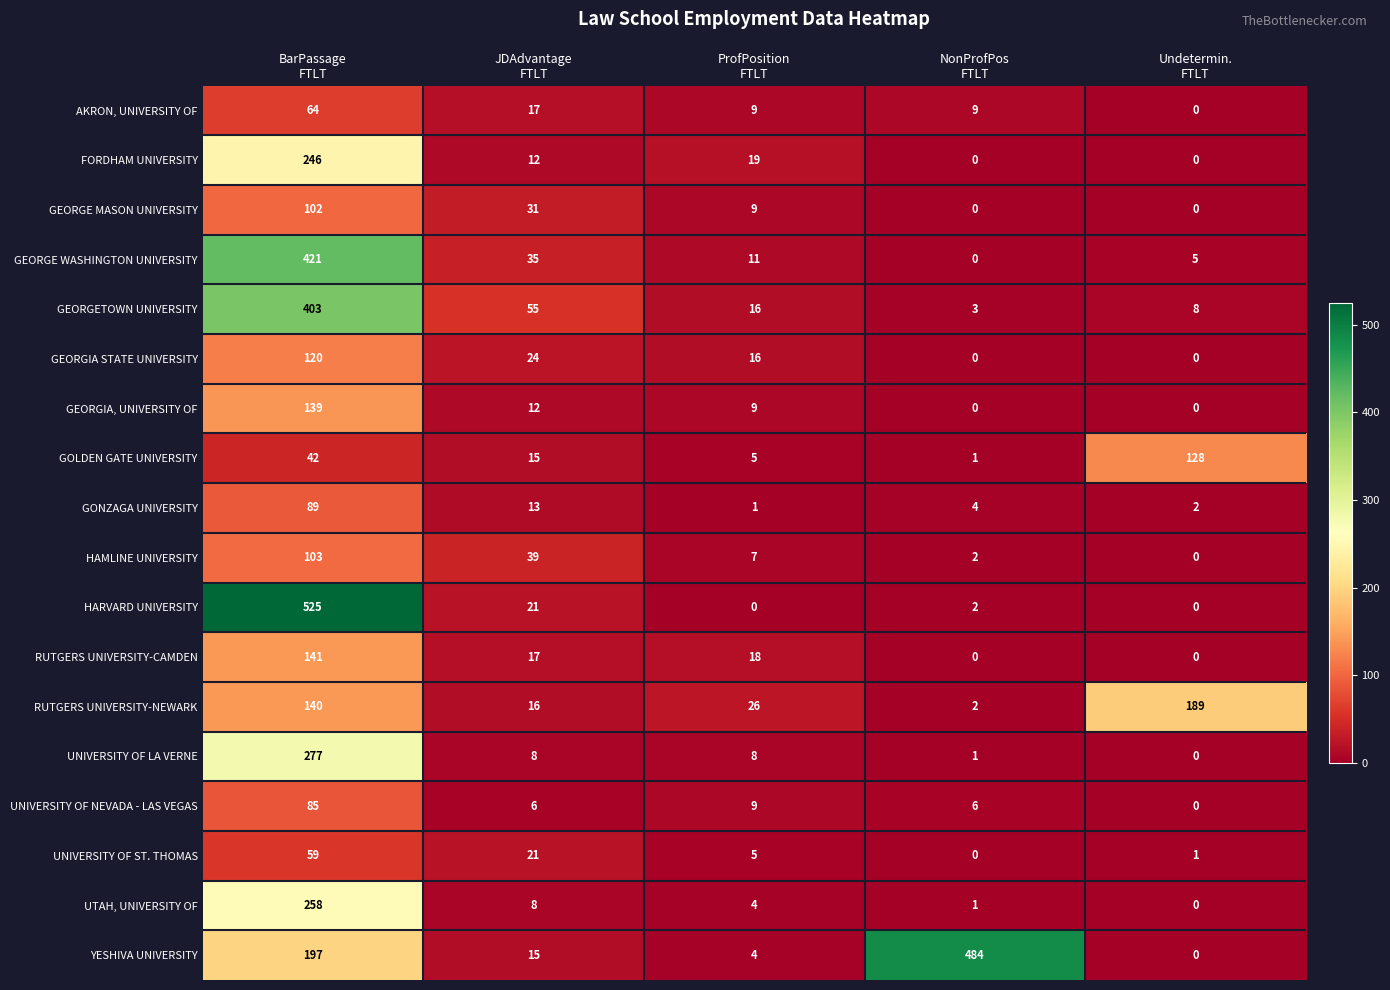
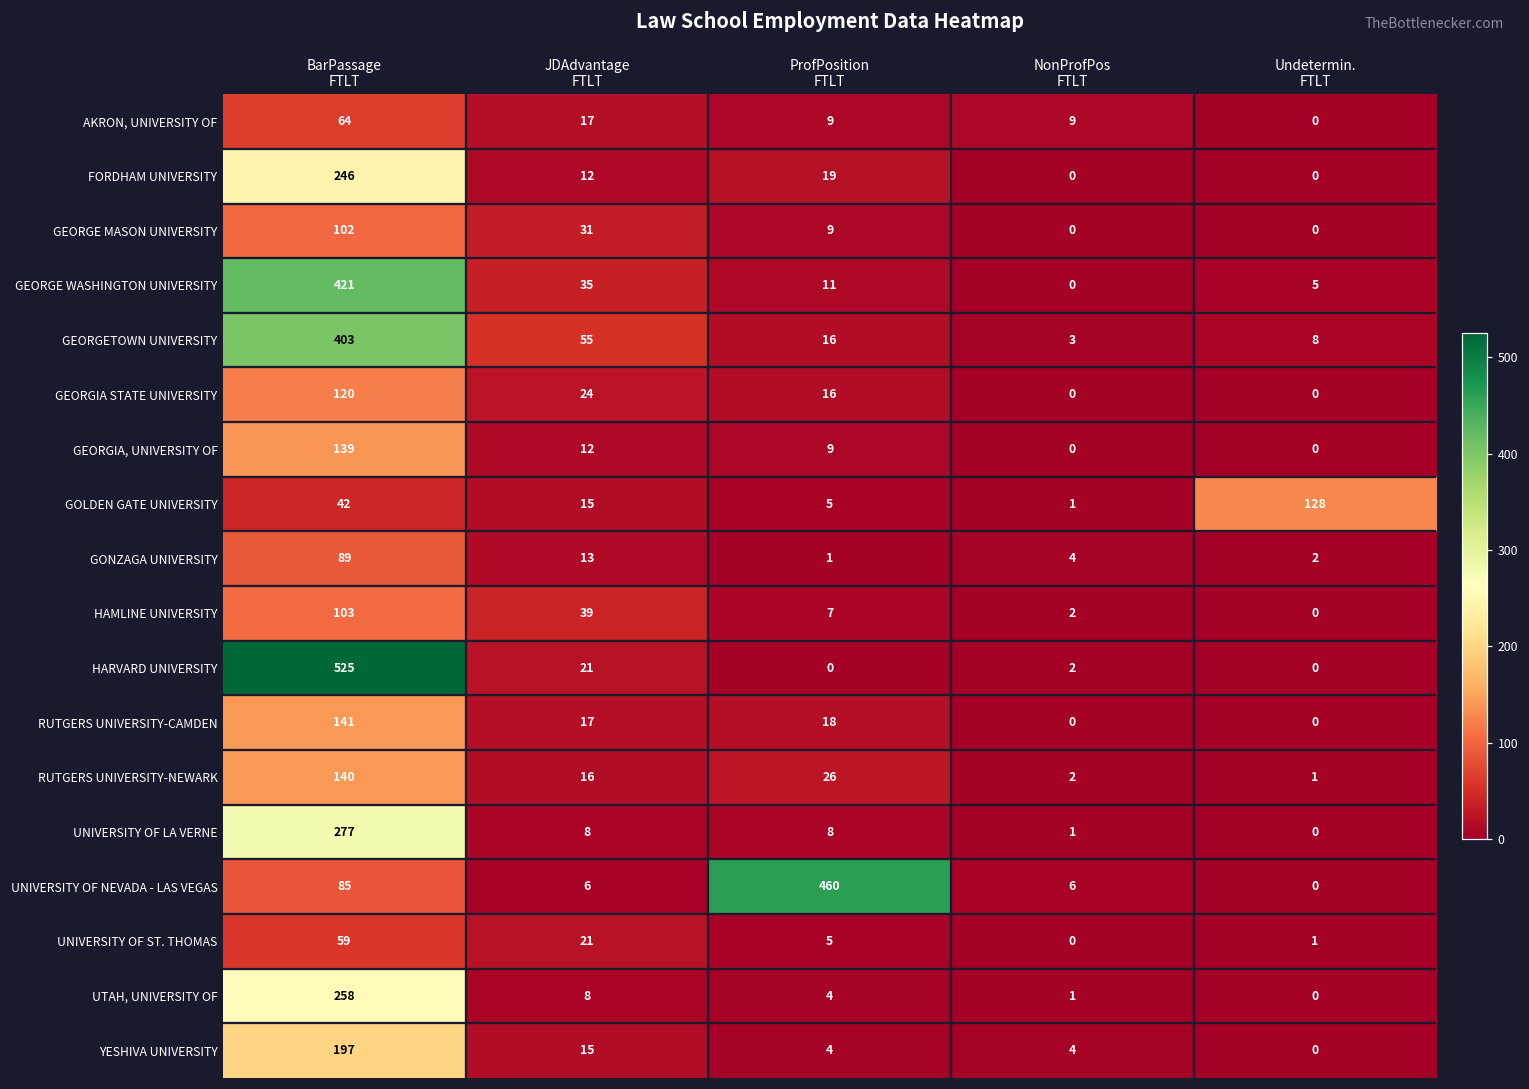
RUTGERS UNIVERSITY-NEWARK, Undetermin. FTLT: 189 -> 1
UNIVERSITY OF NEVADA - LAS VEGAS, ProfPosition FTLT: 9 -> 460
YESHIVA UNIVERSITY, NonProfPos FTLT: 484 -> 4
